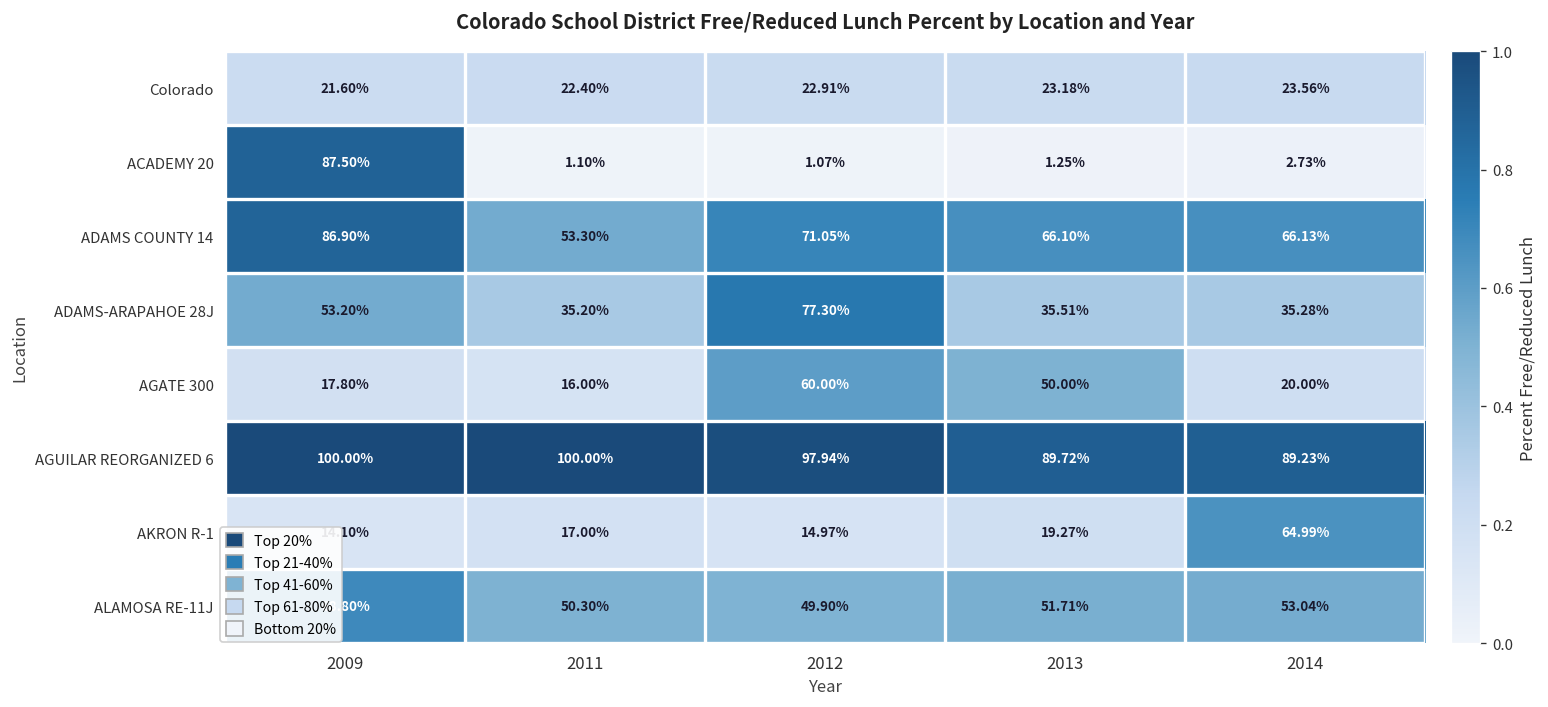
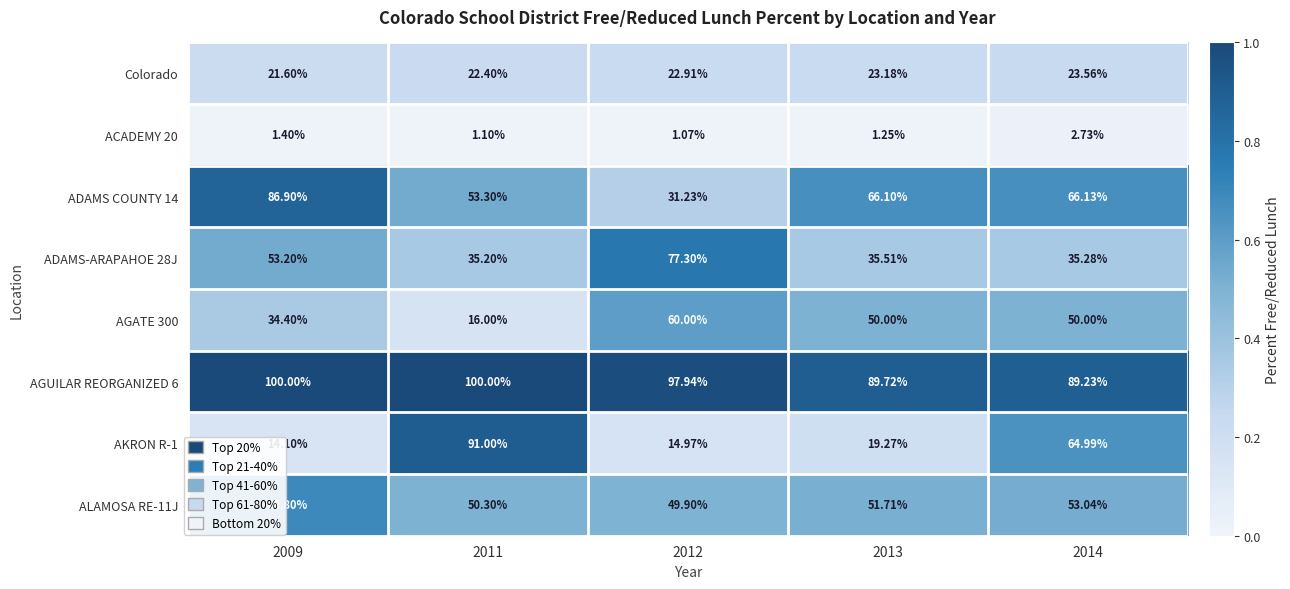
ACADEMY 20, 2009: 87.50% -> 1.40%
ADAMS COUNTY 14, 2012: 71.05% -> 31.23%
AGATE 300, 2009: 17.80% -> 34.40%
AGATE 300, 2014: 20.00% -> 50.00%
AKRON R-1, 2011: 17.00% -> 91.00%
